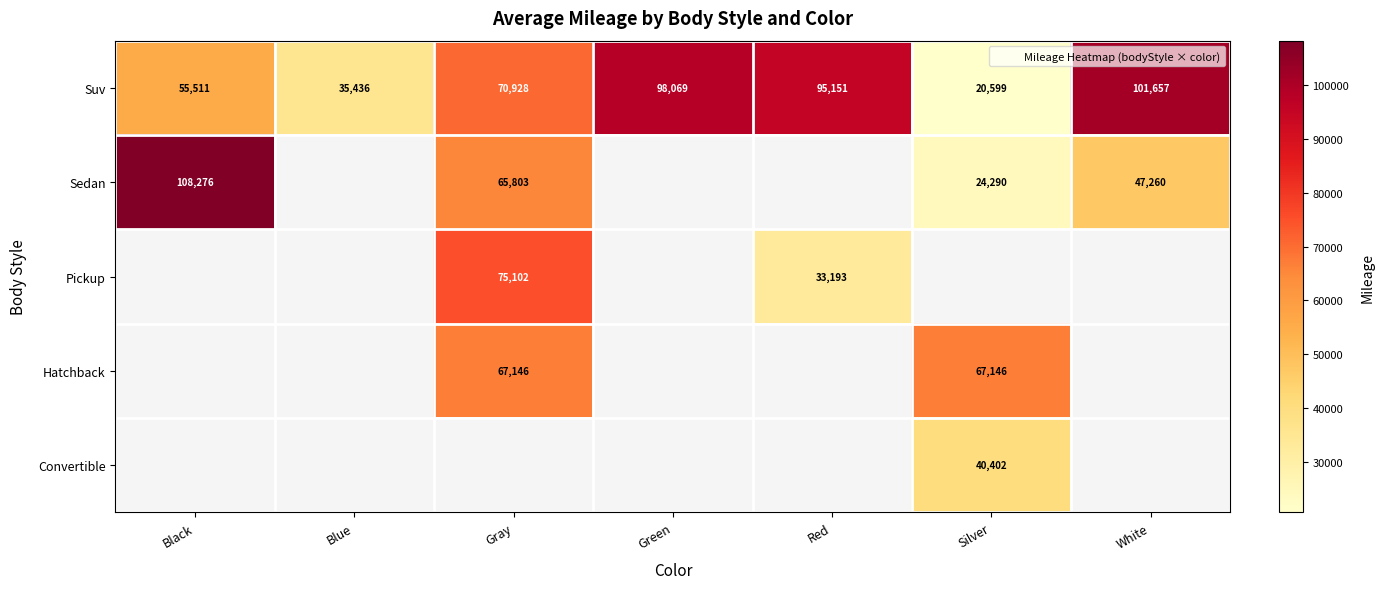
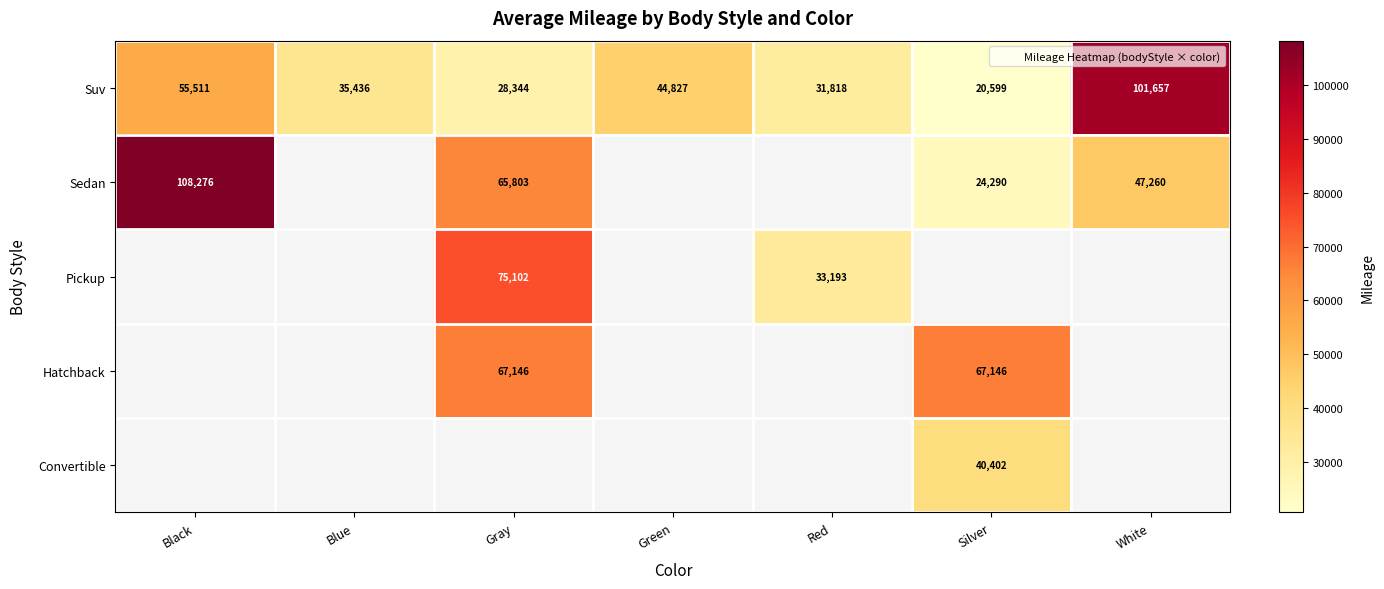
Suv, Gray: 70,928 -> 28,344
Suv, Green: 98,069 -> 44,827
Suv, Red: 95,151 -> 31,818
